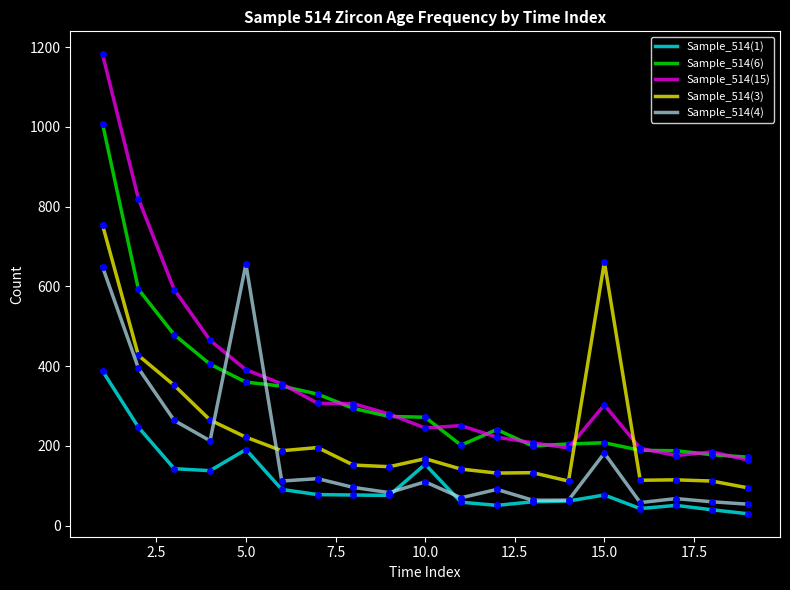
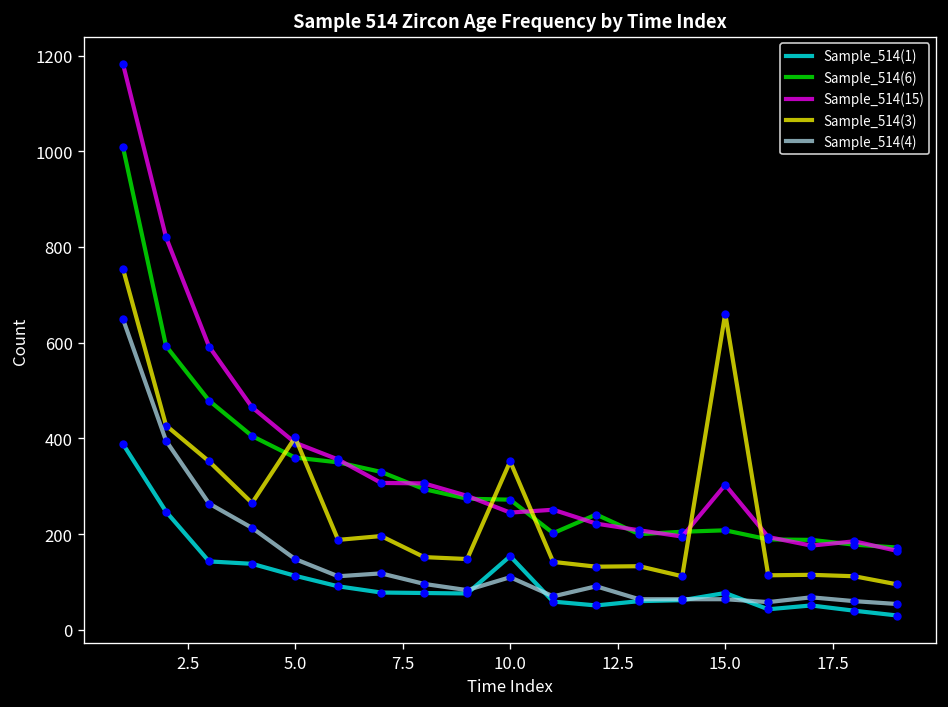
Sample_514(1), 5.0: 190 -> 110
Sample_514(3), 5.0: 220 -> 400
Sample_514(4), 5.0: 660 -> 150
Sample_514(3), 10.0: 170 -> 350
Sample_514(4), 15.0: 180 -> 60
